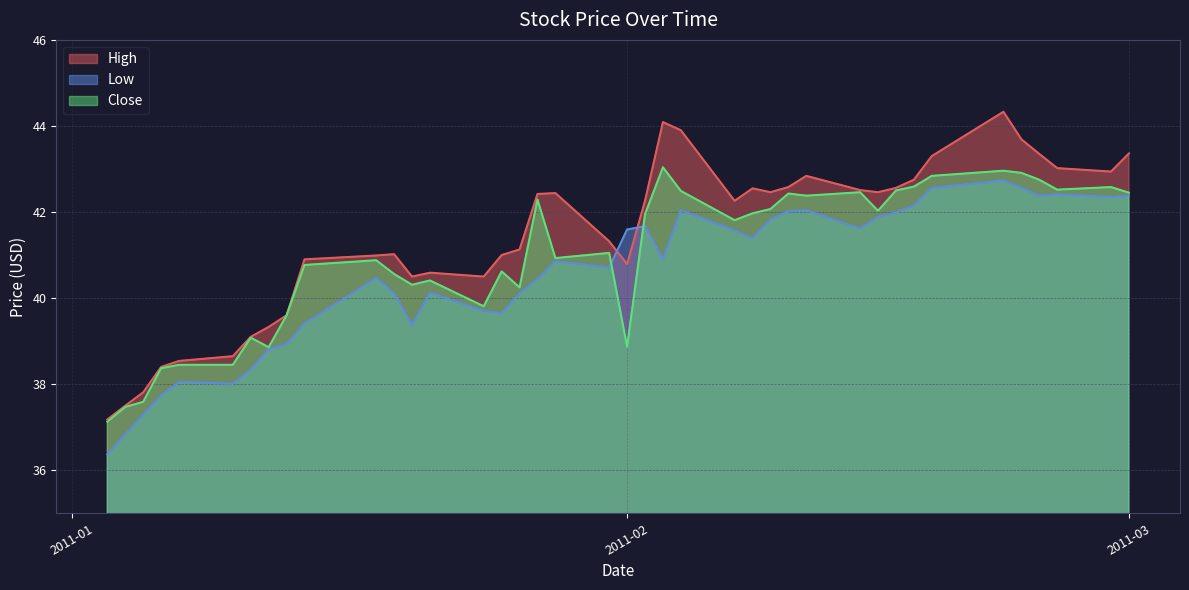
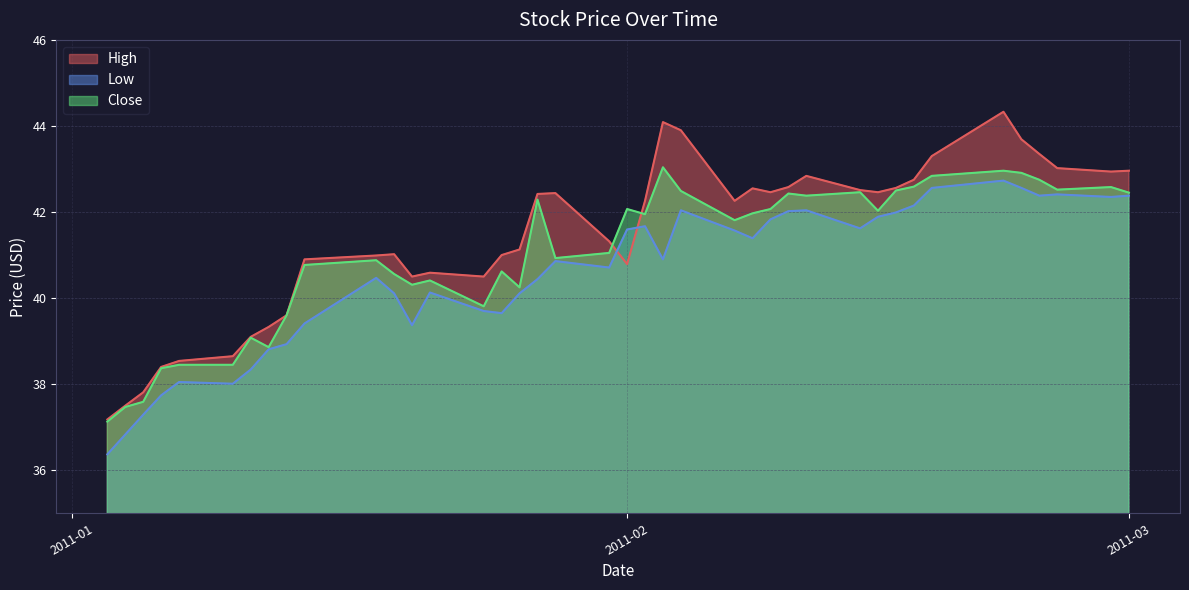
Close, 2011-02: 38.9 -> 42.1
High, 2011-03: 43.4 -> 43.0
